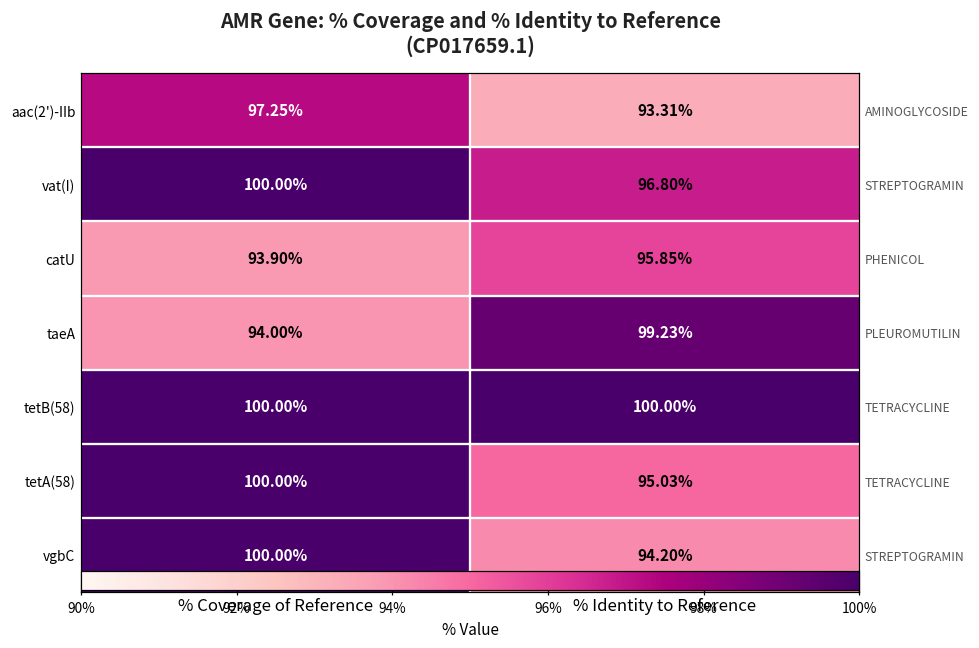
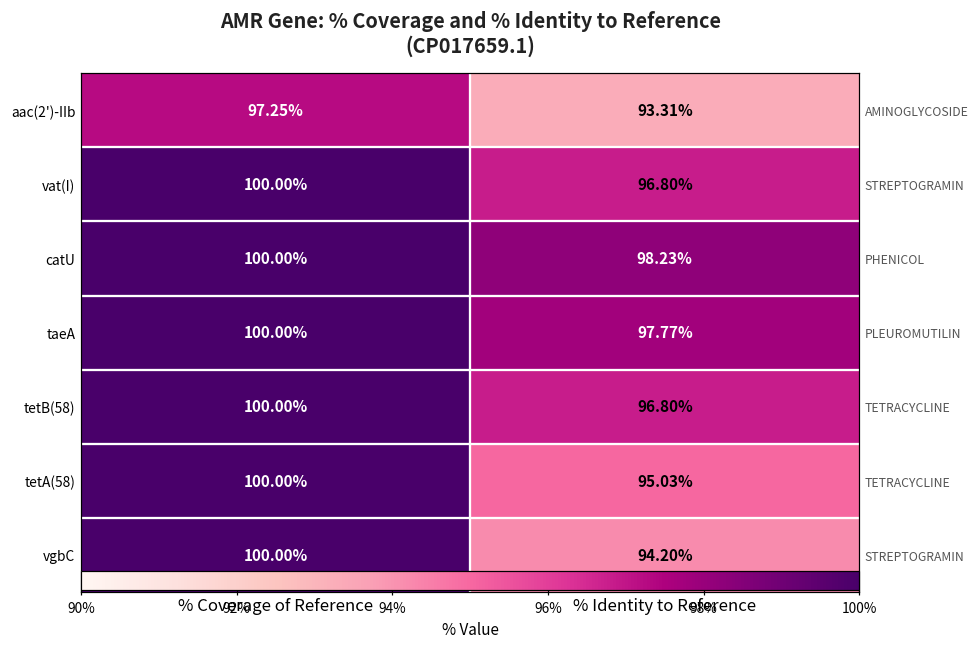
catU, % Coverage of Reference: 93.90% -> 100.00%
catU, % Identity to Reference: 95.85% -> 98.23%
taeA, % Coverage of Reference: 94.00% -> 100.00%
taeA, % Identity to Reference: 99.23% -> 97.77%
tetB(58), % Identity to Reference: 100.00% -> 96.80%
